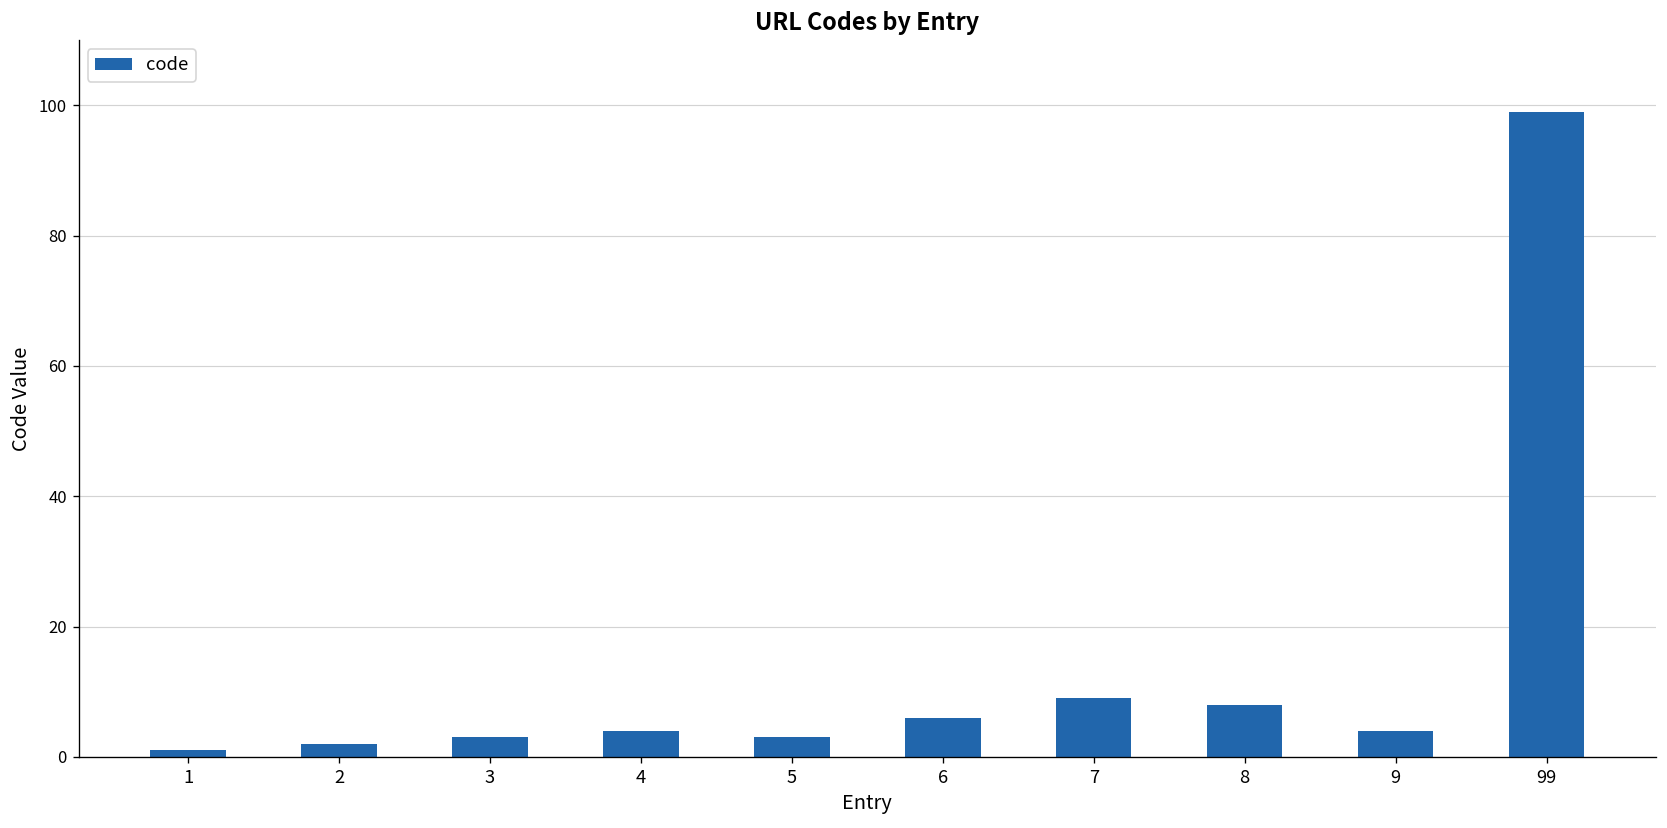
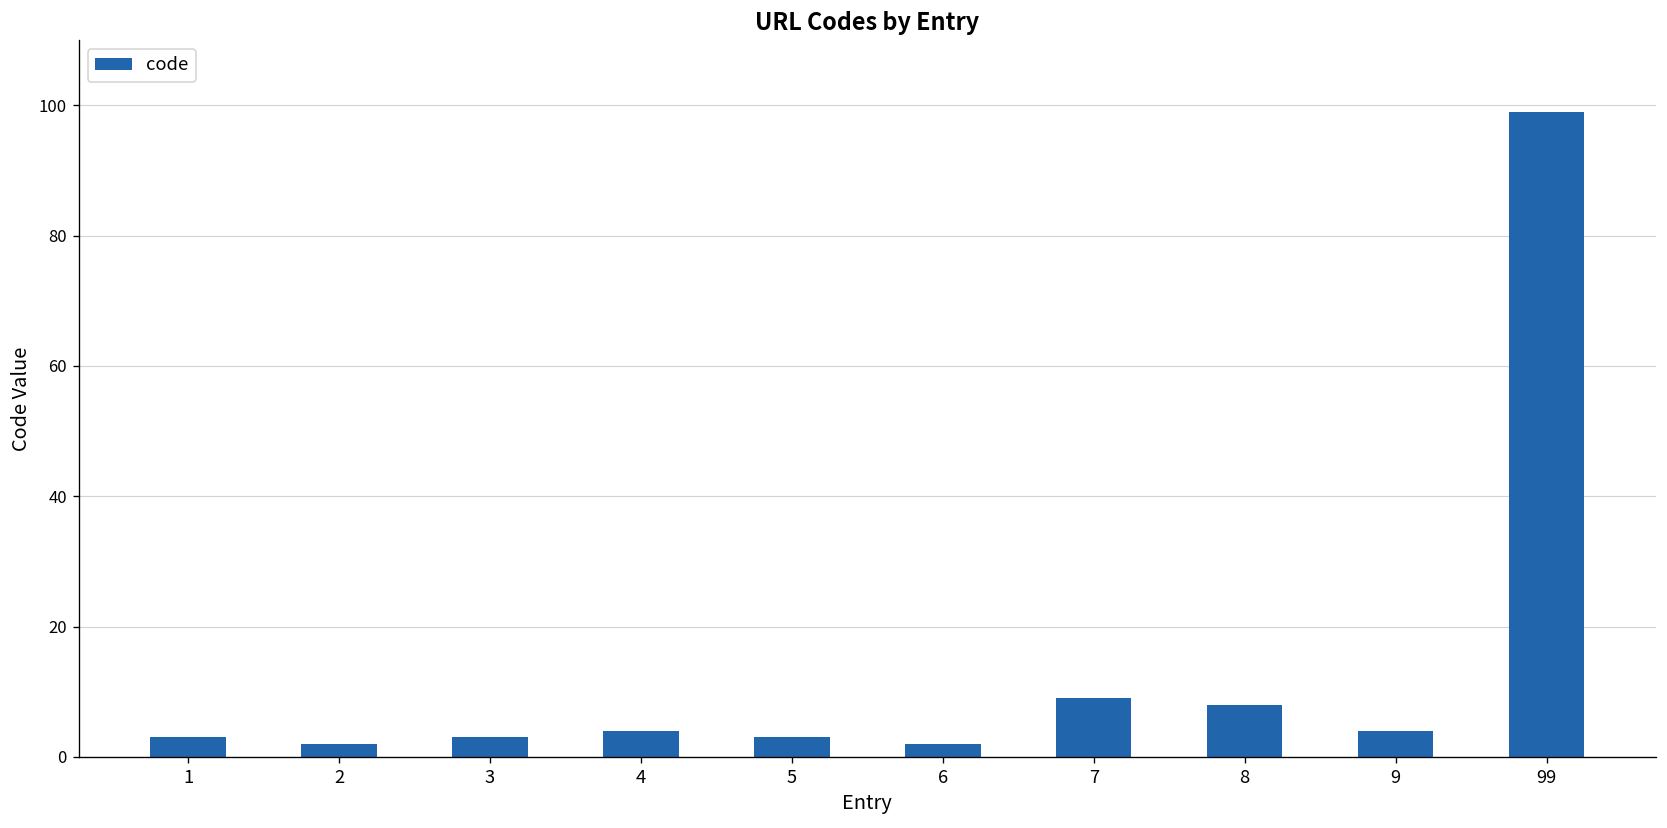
1: 1 -> 3
6: 6 -> 2
